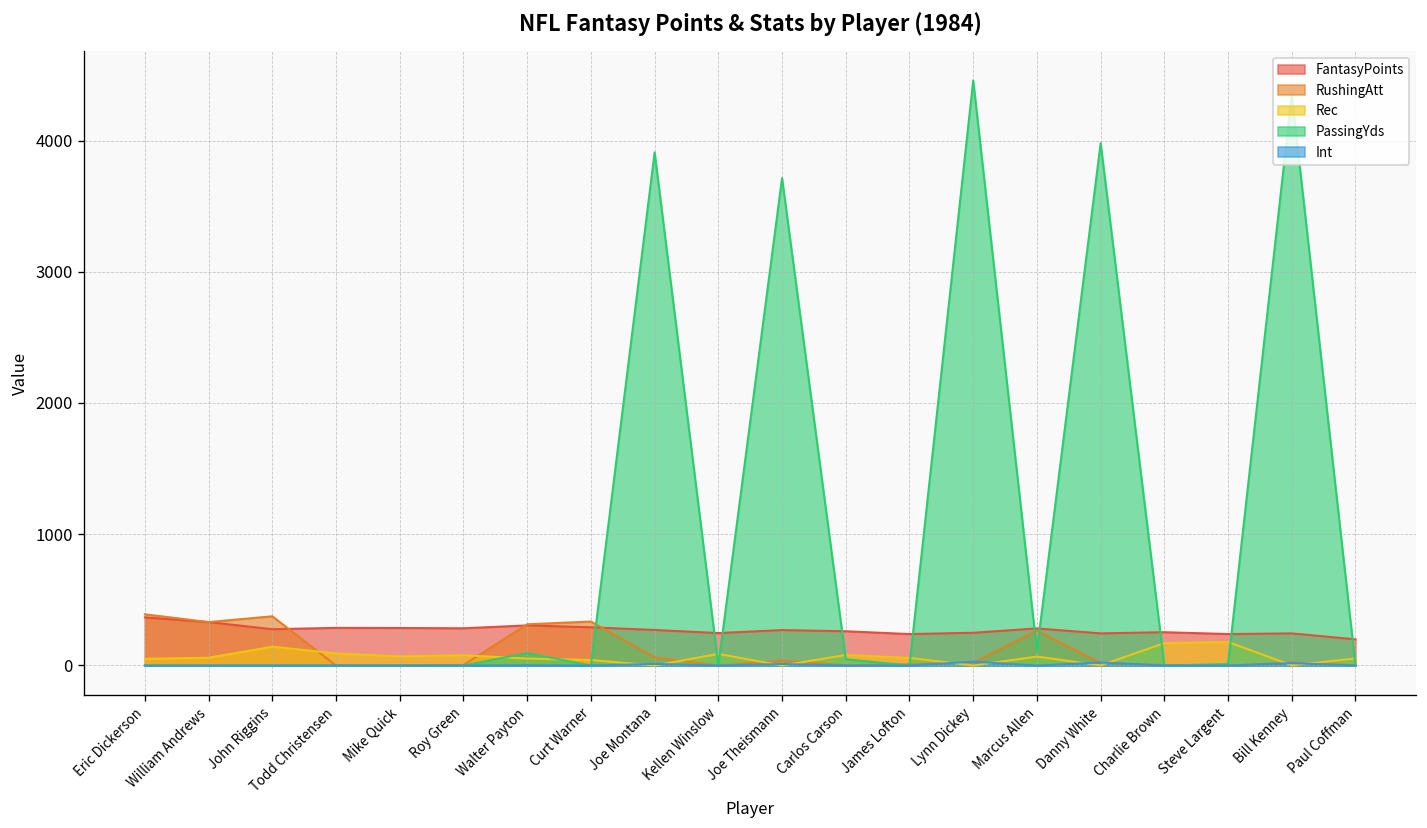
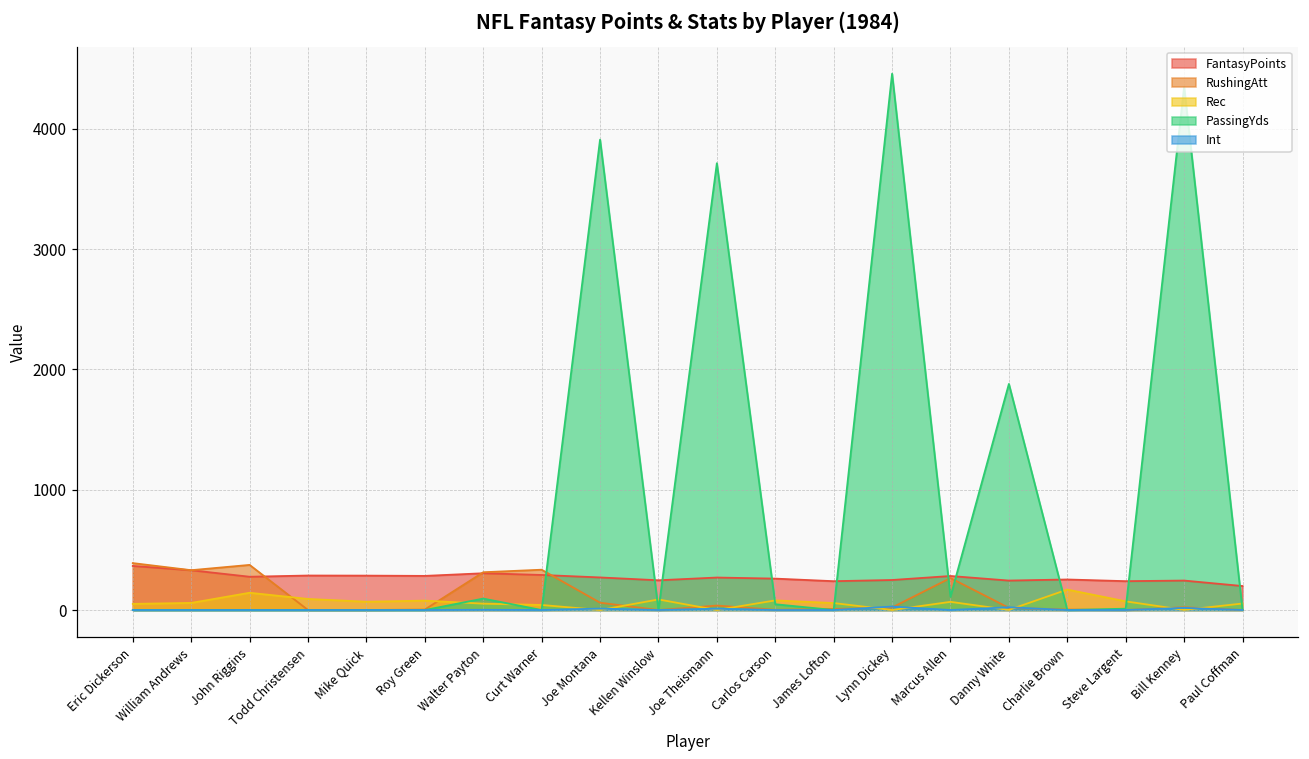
PassingYds, Danny White: 3980 -> 1880
Rec, Steve Largent: 180 -> 70
